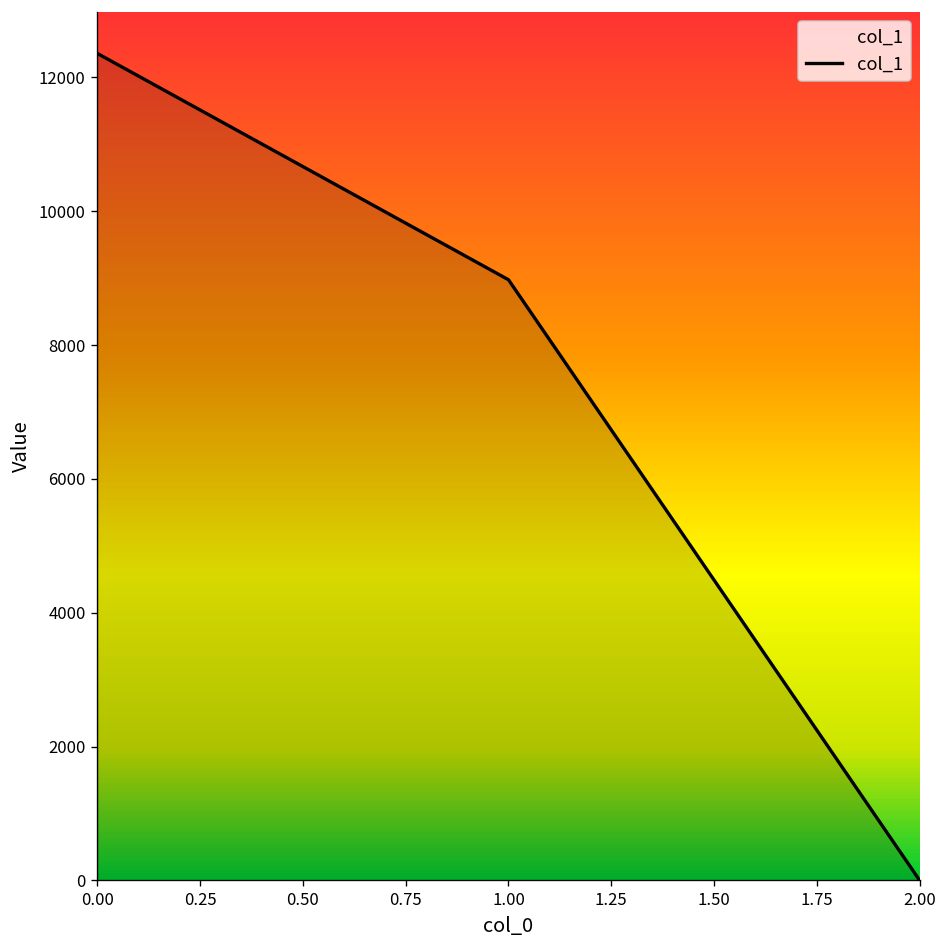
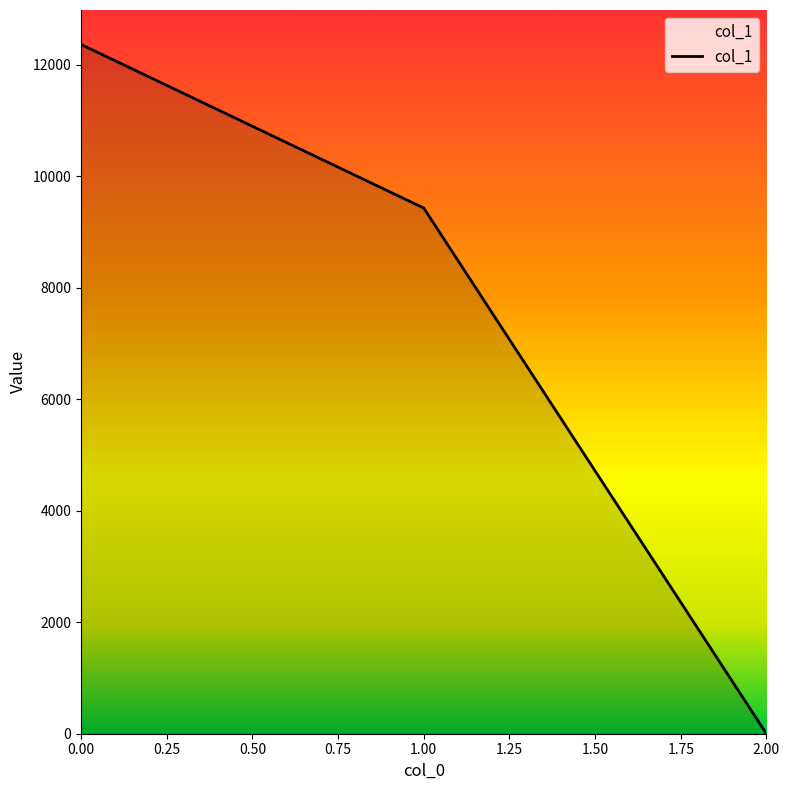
1.00: 9000 -> 9400
